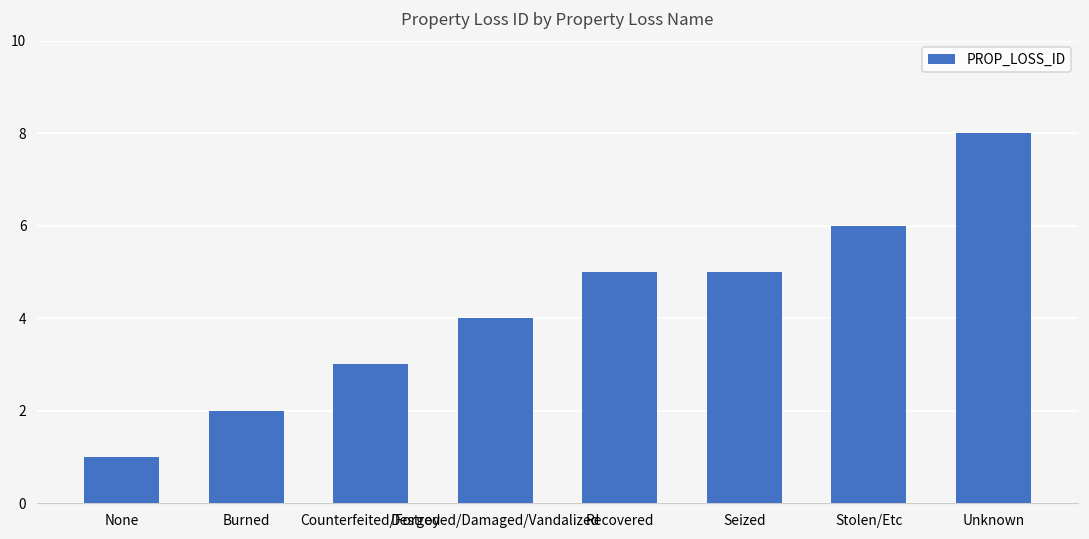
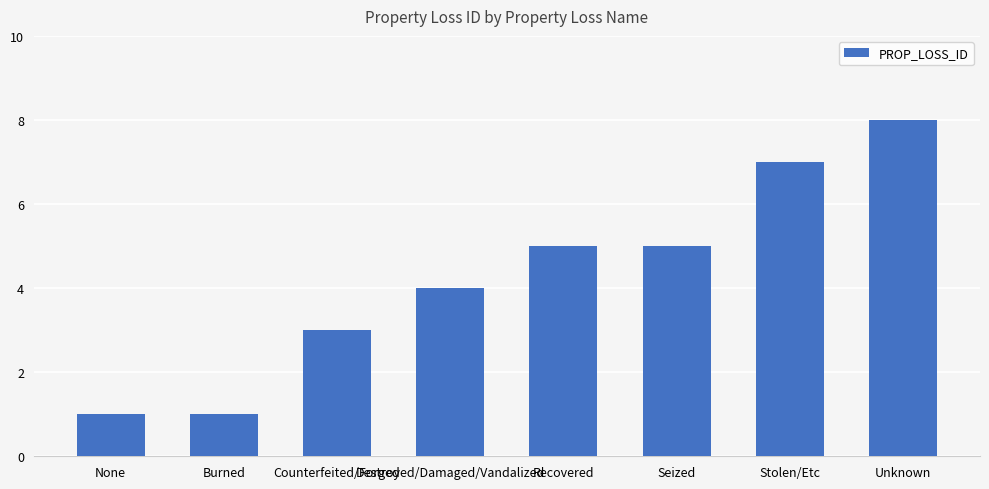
Burned: 2 -> 1
Stolen/Etc: 6 -> 7
